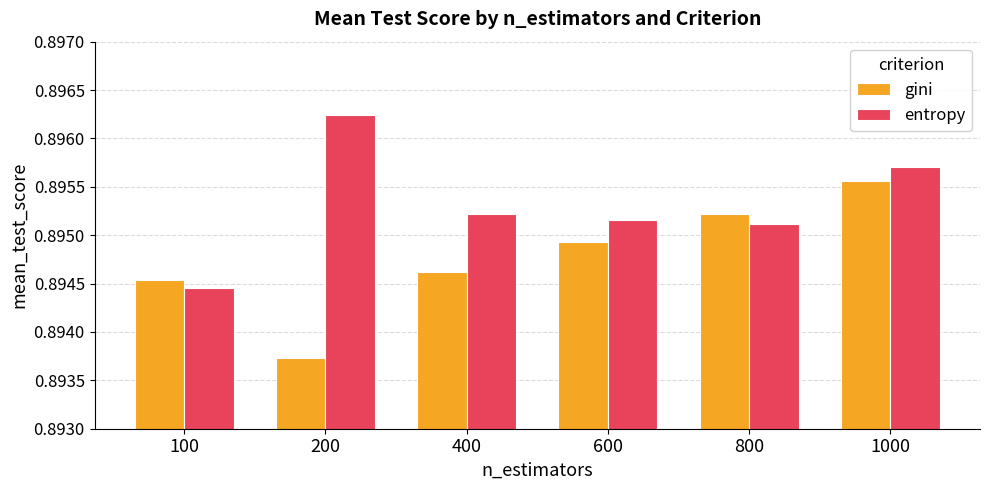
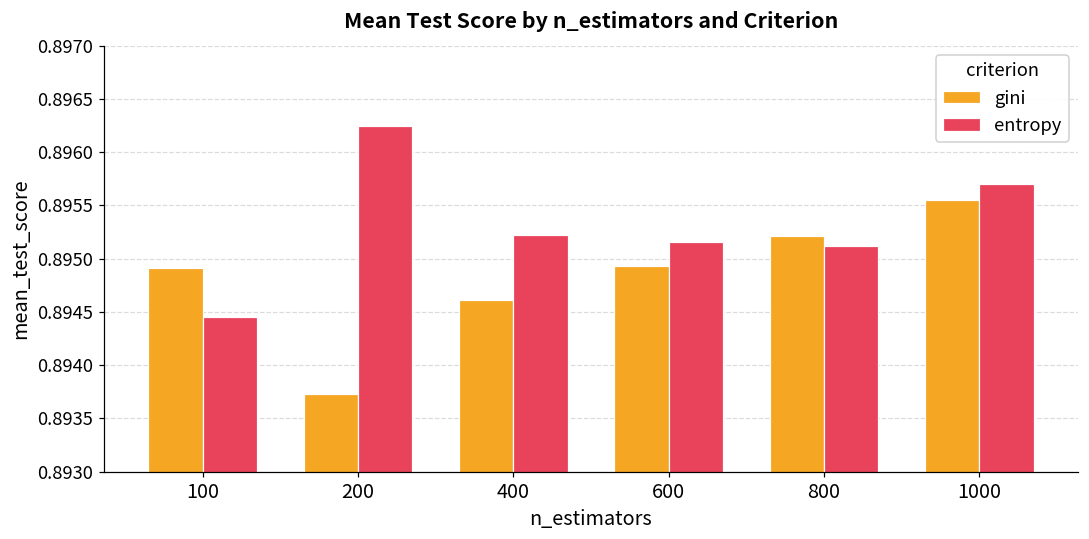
gini, 100: 0.8945 -> 0.8949
